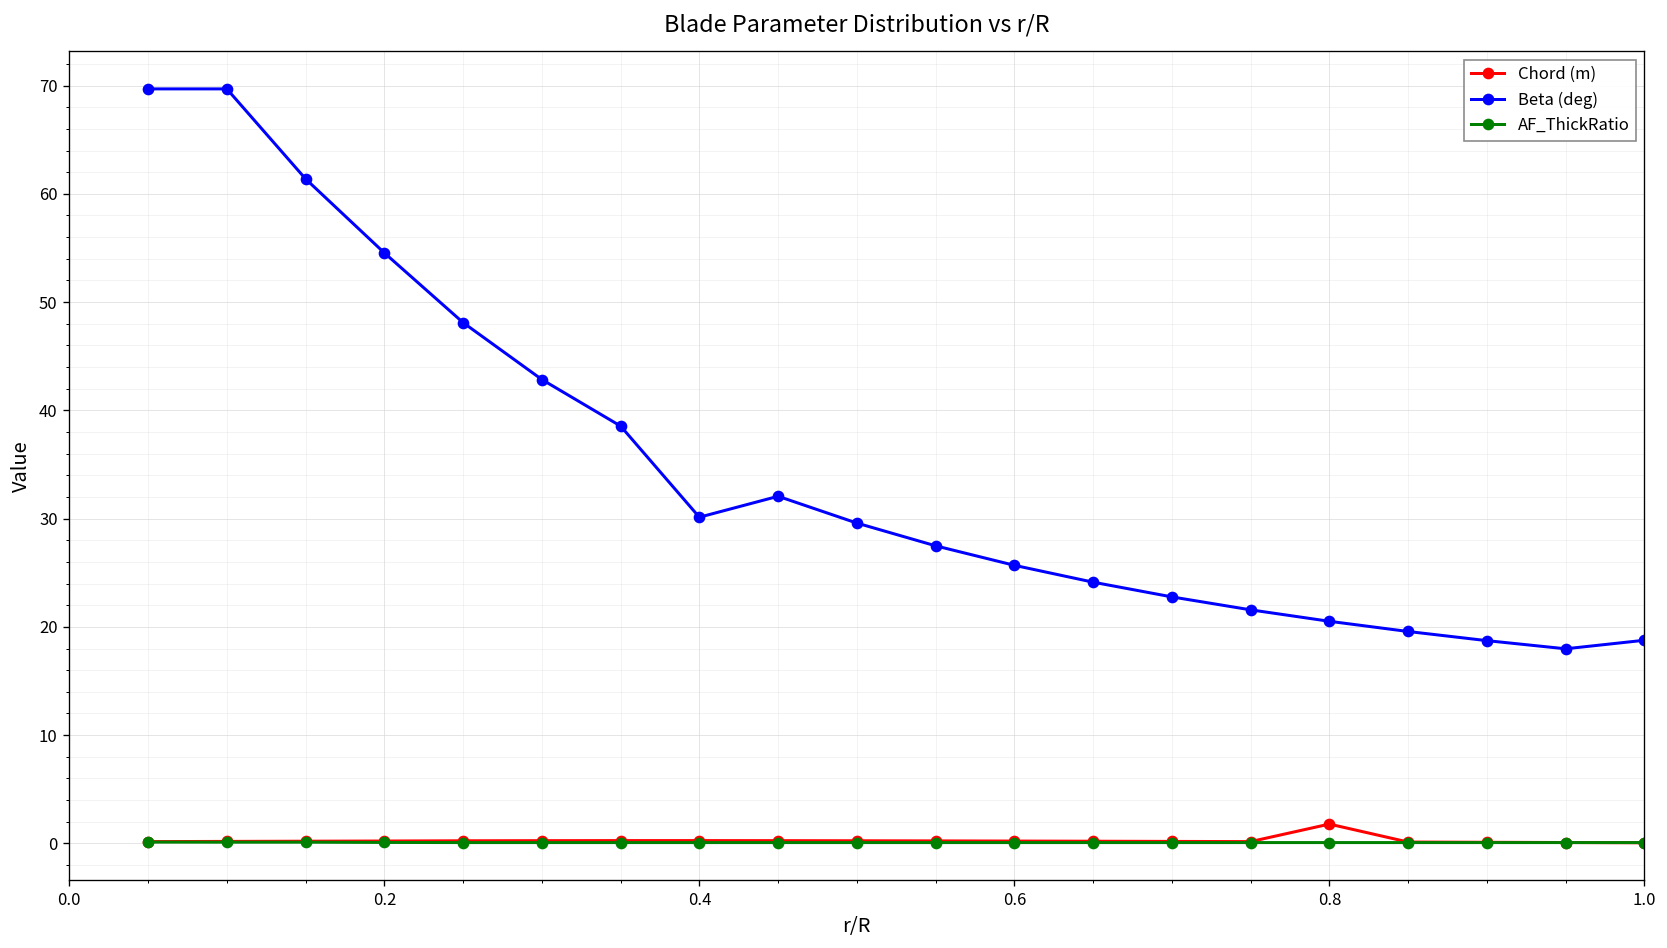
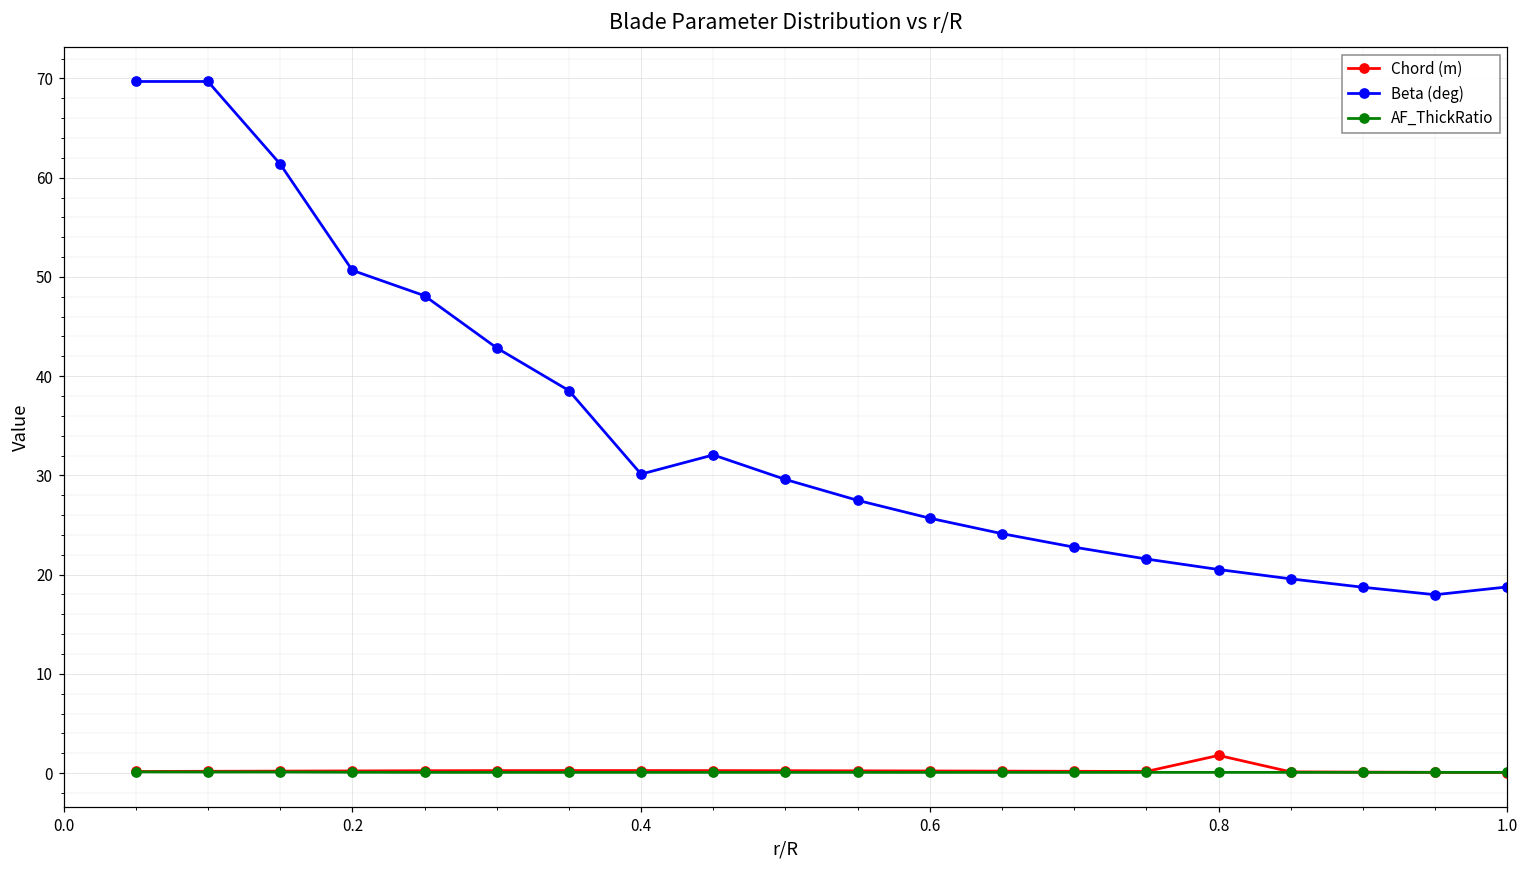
Beta (deg), 0.2: 55 -> 51
